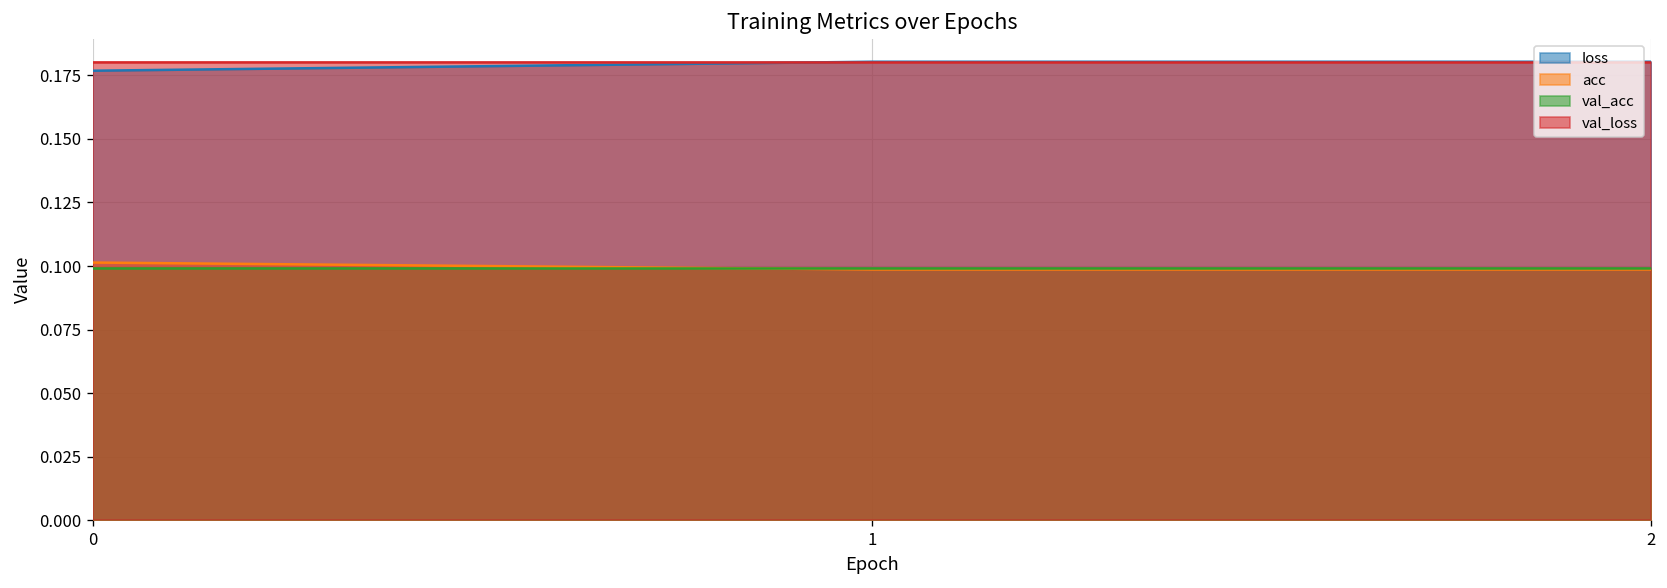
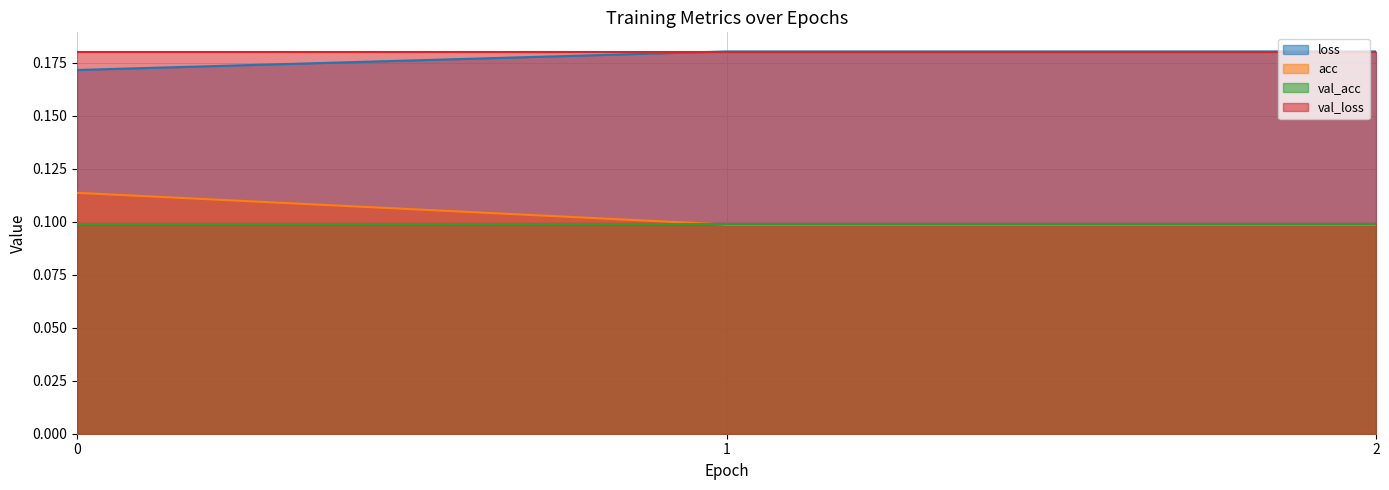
loss, 0: 0.177 -> 0.172
acc, 0: 0.101 -> 0.114
